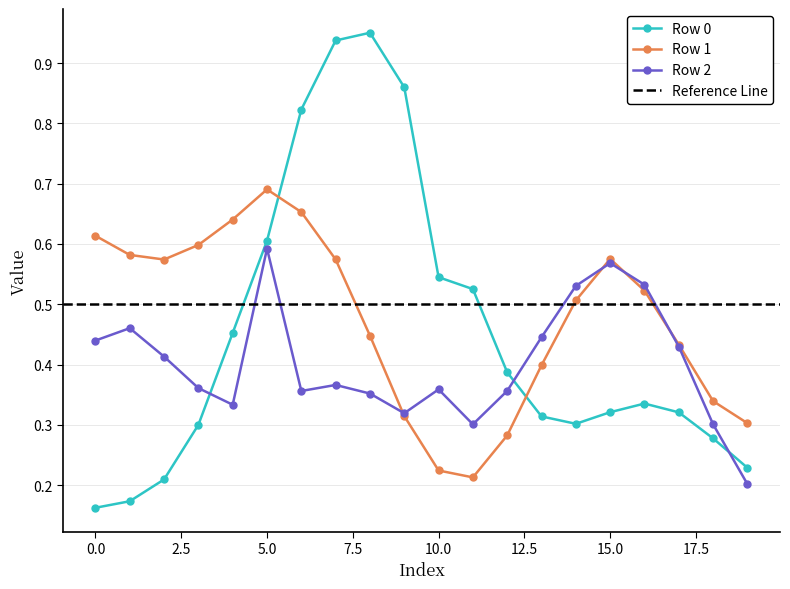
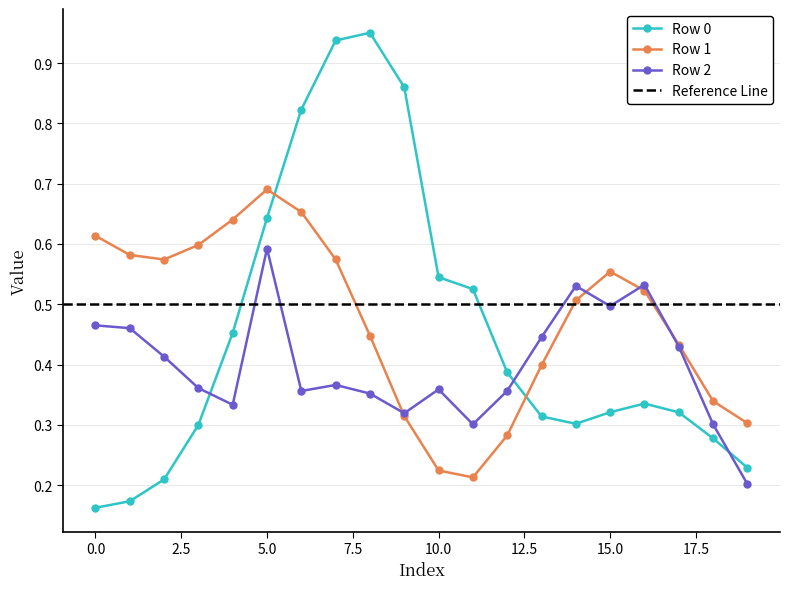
Row 2, 0.0: 0.44 -> 0.46
Row 0, 5.0: 0.61 -> 0.64
Row 1, 15.0: 0.58 -> 0.55
Row 2, 15.0: 0.57 -> 0.50
